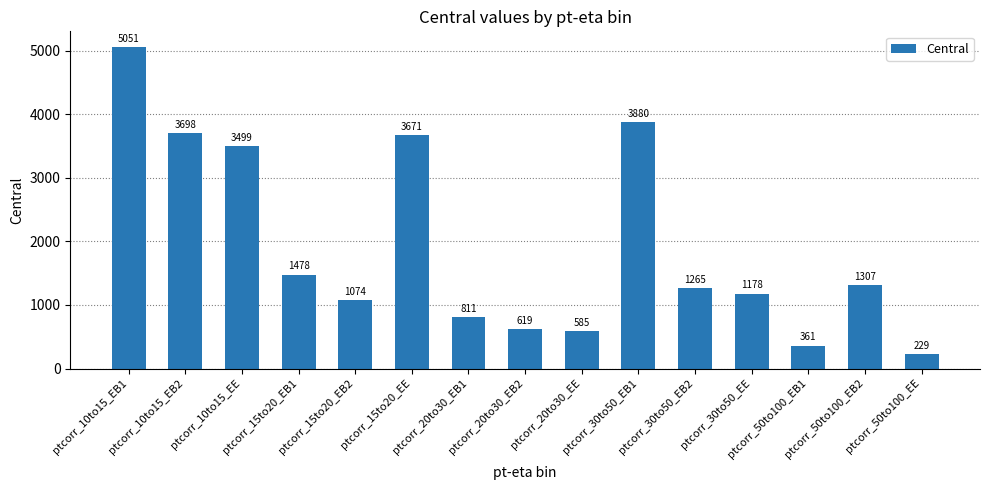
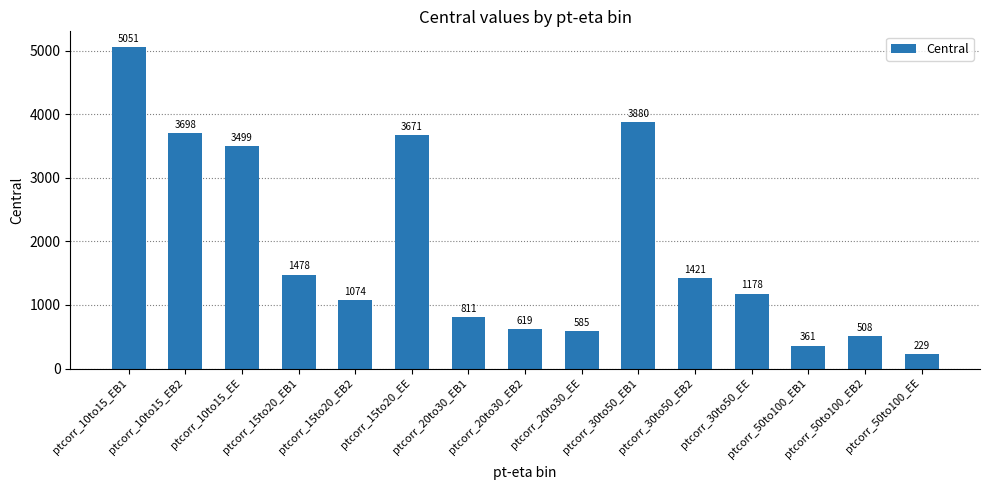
ptcorr_30to50_EB2: 1265 -> 1421
ptcorr_50to100_EB2: 1307 -> 508
